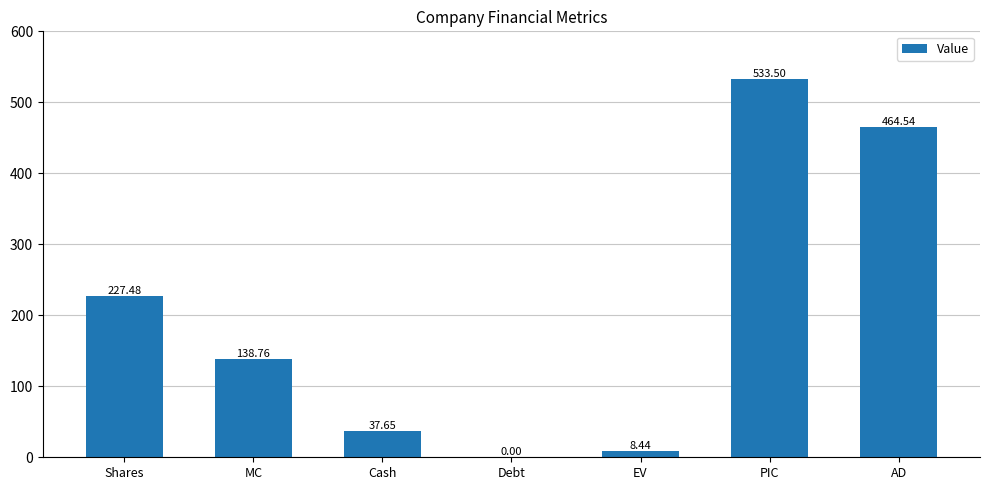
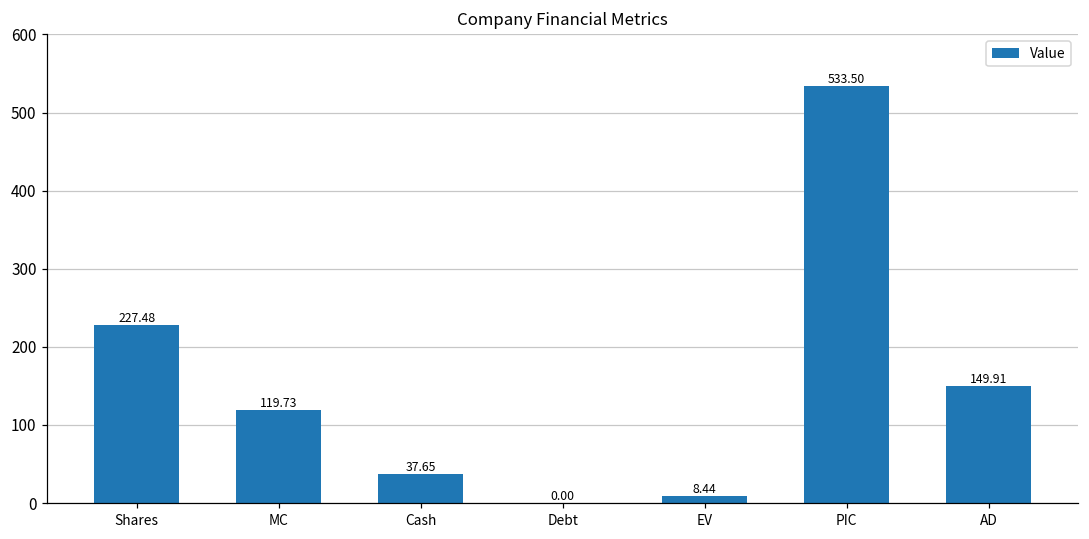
MC: 138.76 -> 119.73
AD: 464.54 -> 149.91
